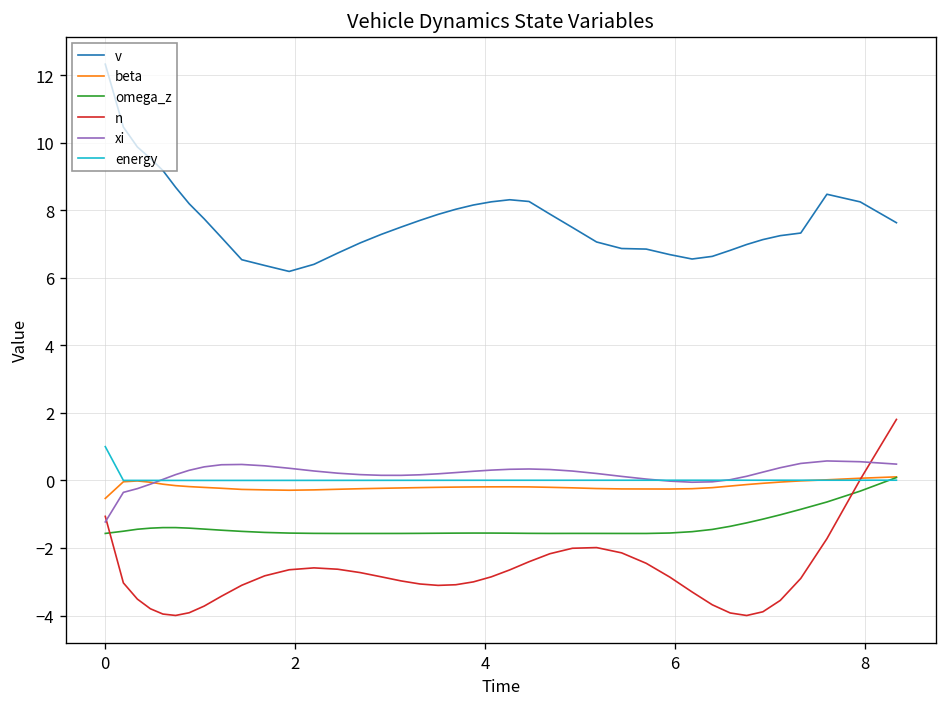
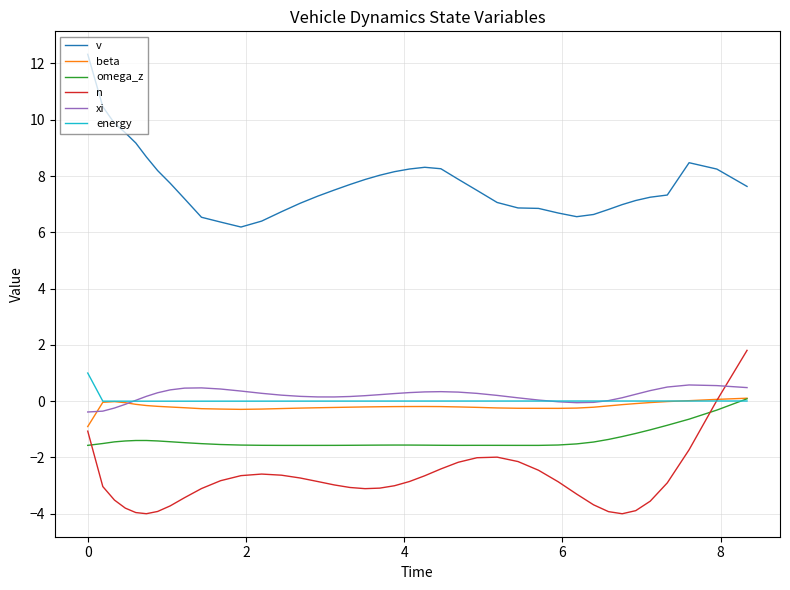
beta, 0: -0.5 -> -0.9
xi, 0: -1.2 -> -0.4
